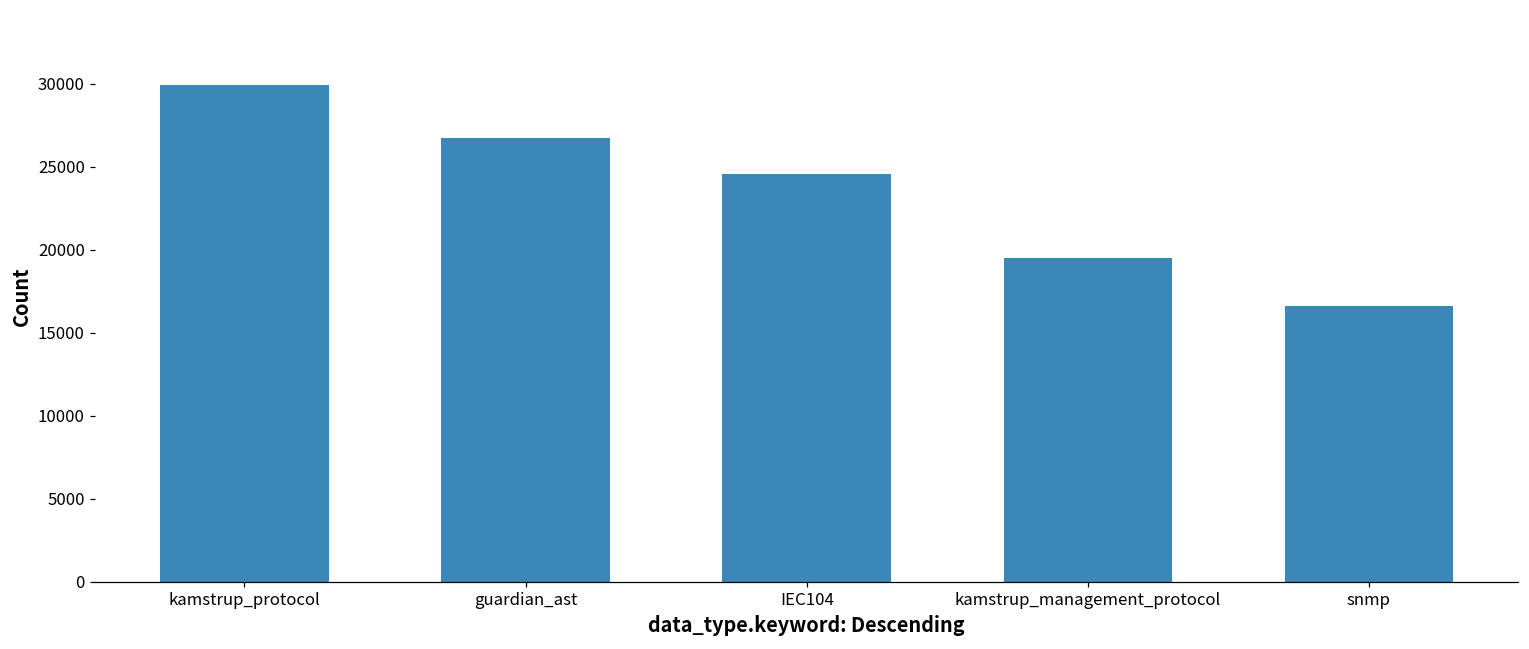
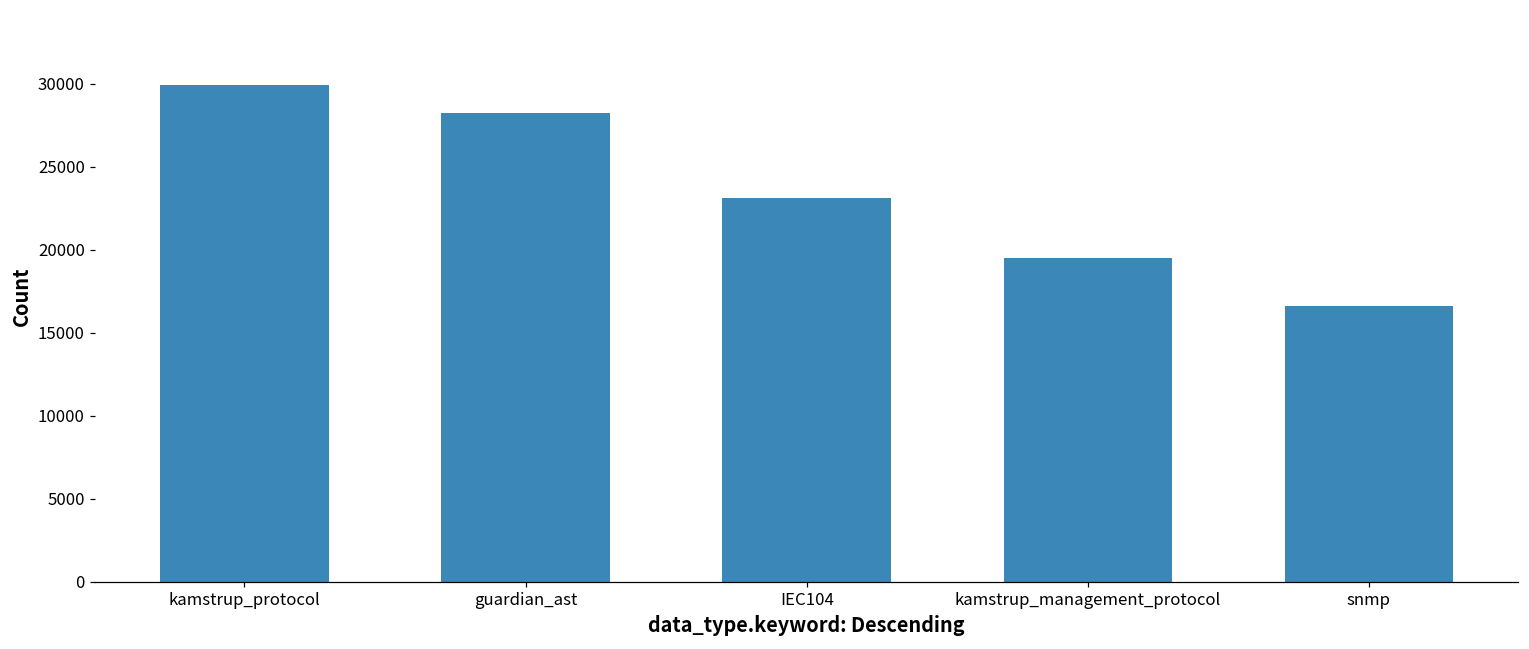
guardian_ast: 26700 -> 28200
IEC104: 24600 -> 23100
